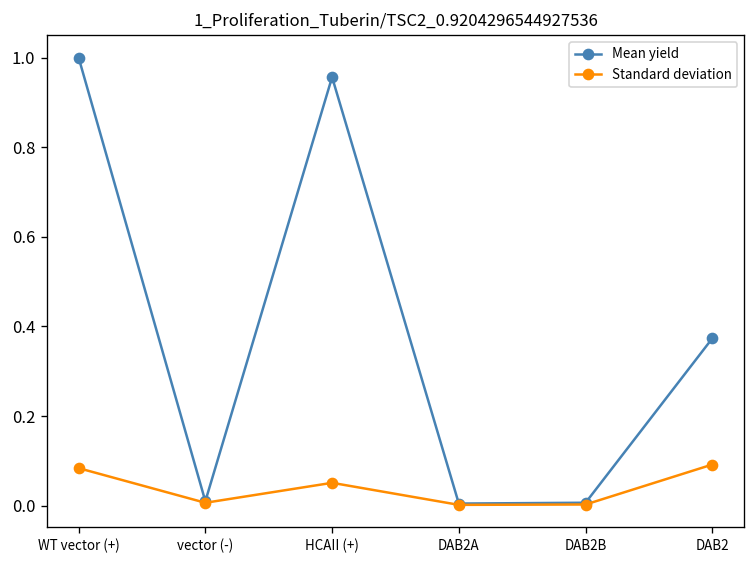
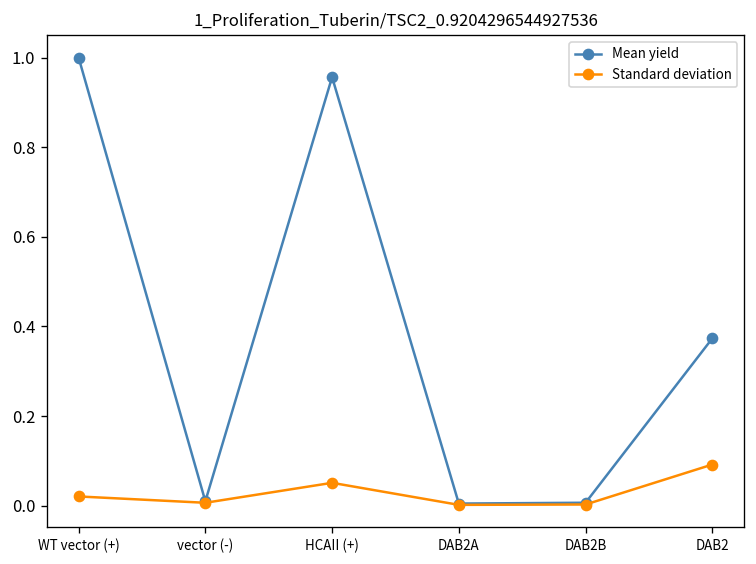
Standard deviation, WT vector (+): 0.08 -> 0.02
